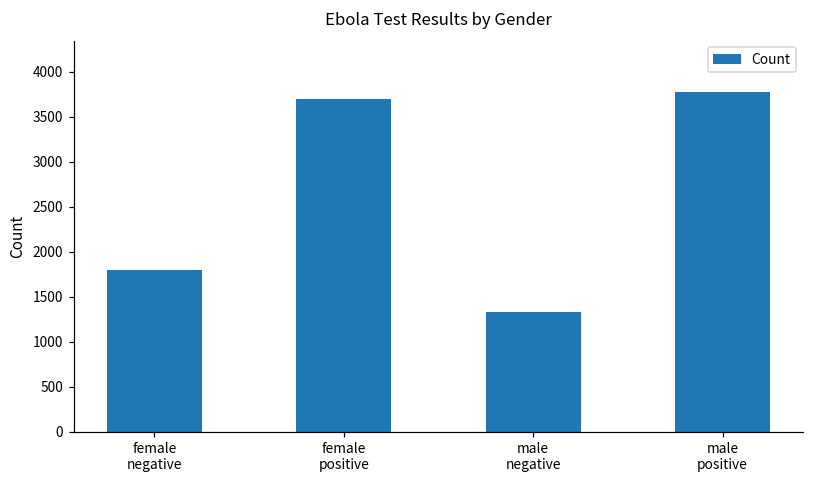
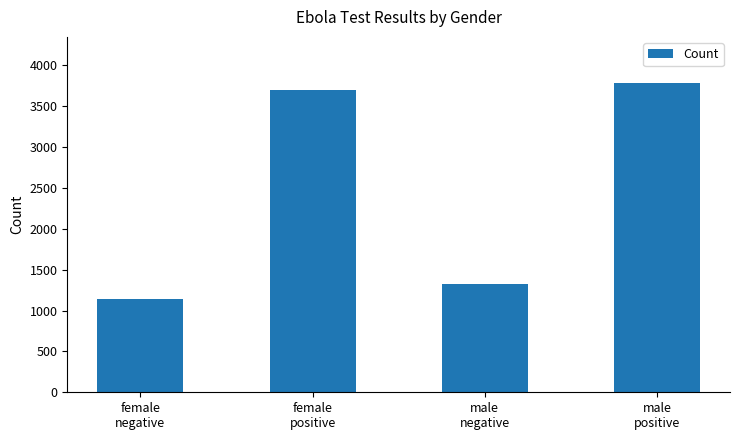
female negative: 1800 -> 1100
